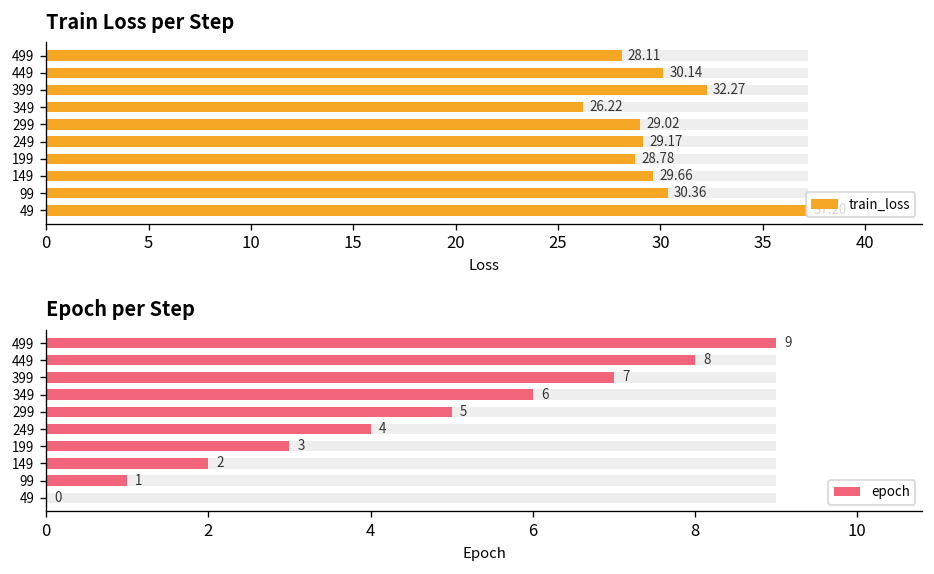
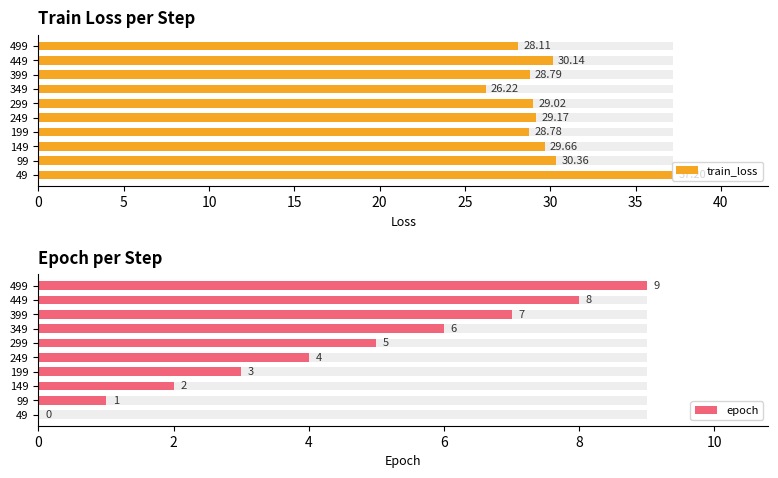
Train Loss per Step, train_loss, 399: 32.27 -> 28.79
